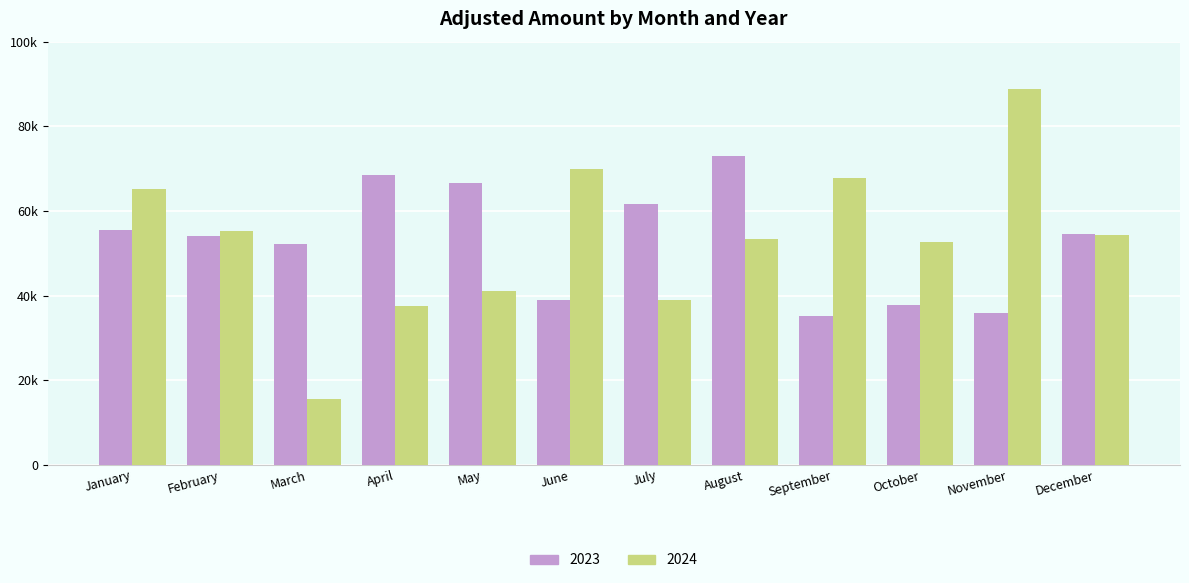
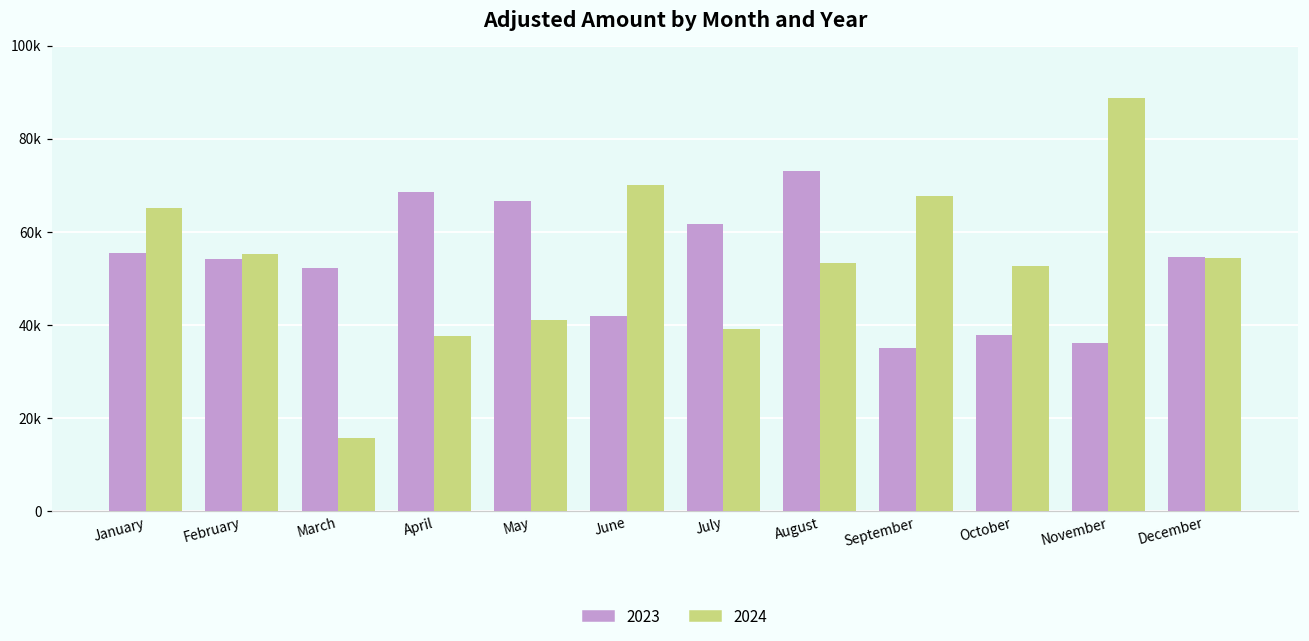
2023, June: 39000 -> 42000
